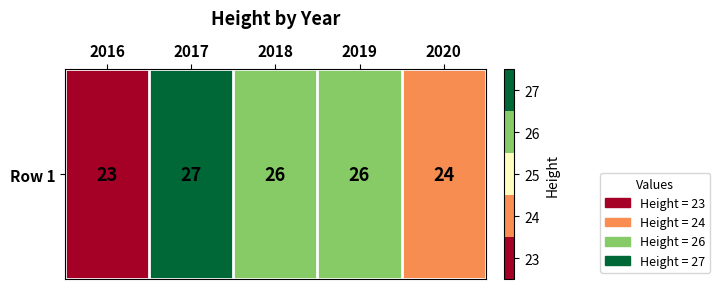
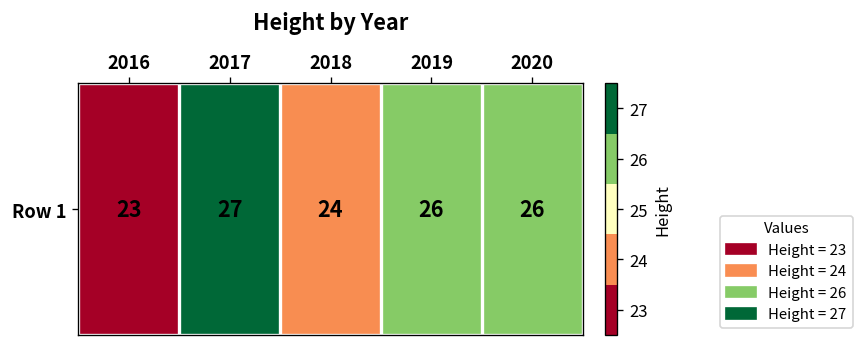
Row 1, 2018: 26 -> 24
Row 1, 2020: 24 -> 26
